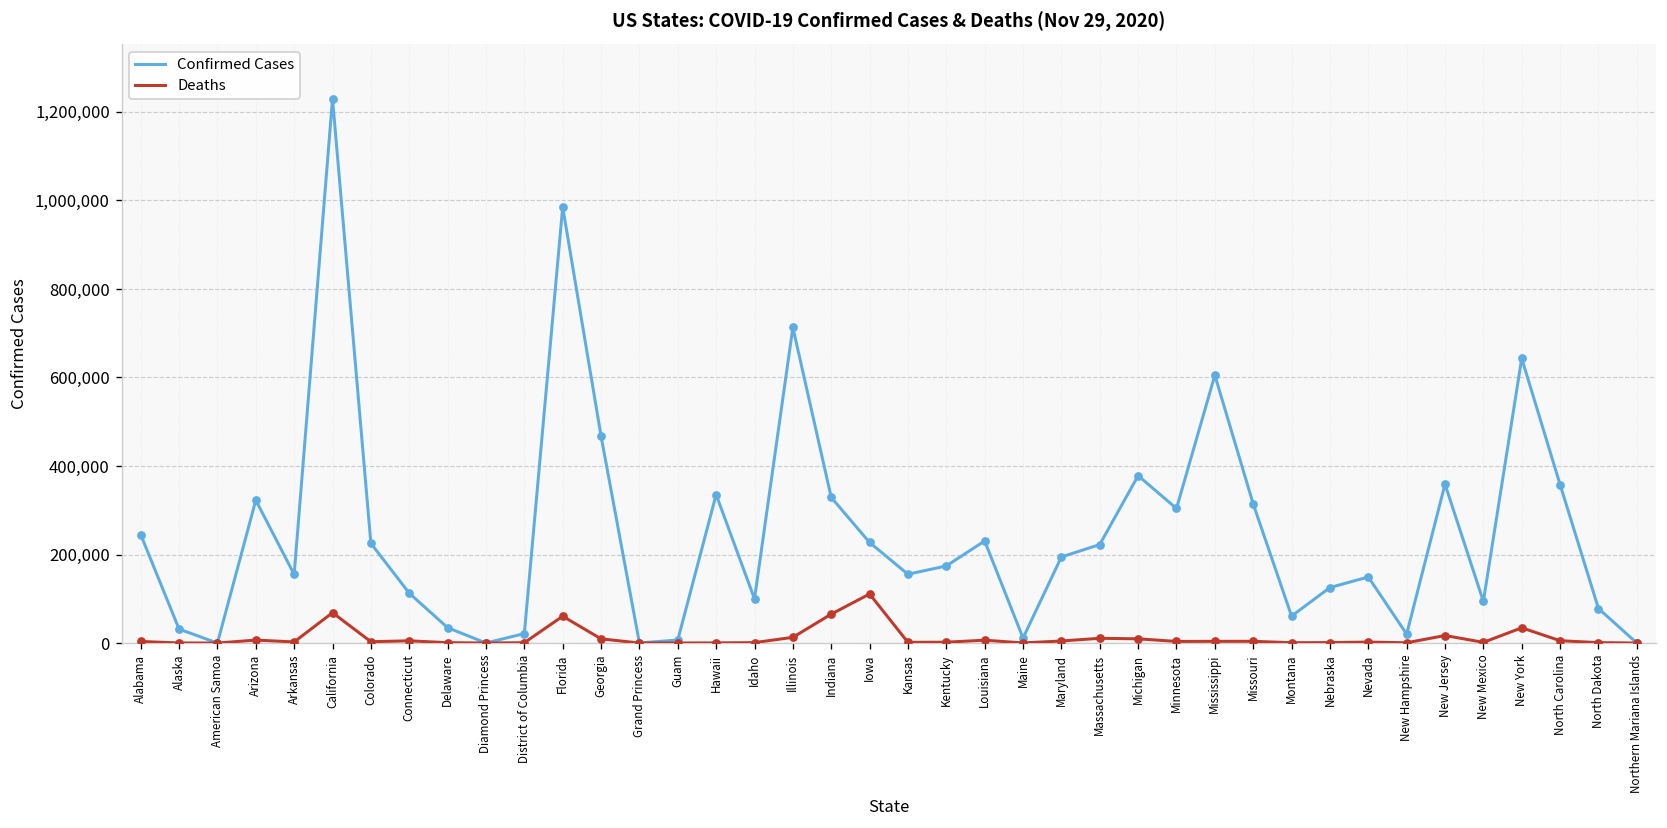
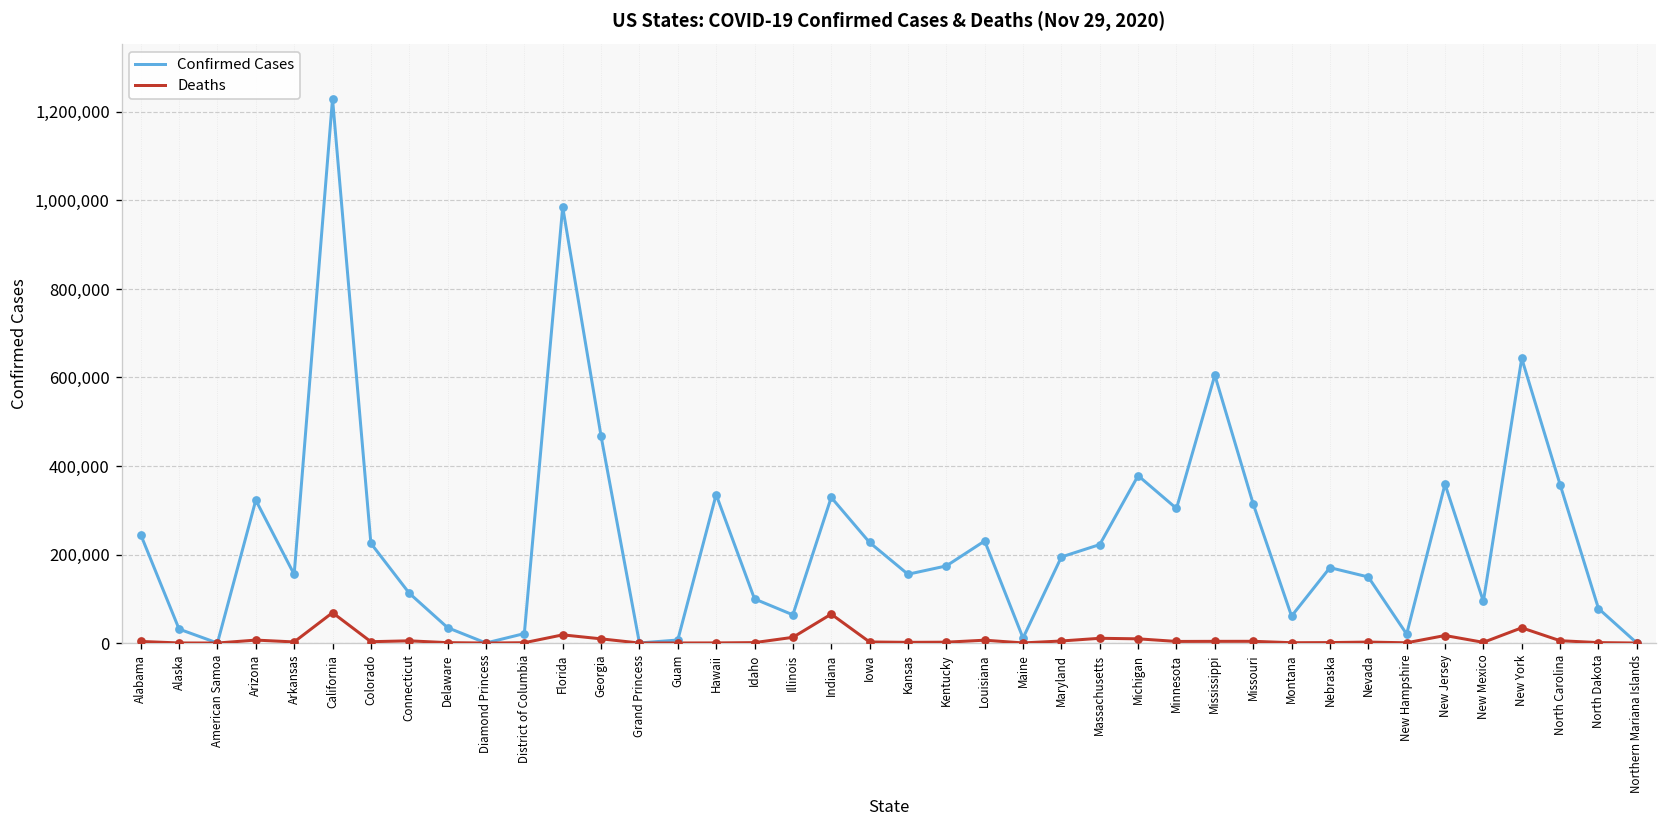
Deaths, Florida: 60,000 -> 20,000
Confirmed Cases, Illinois: 710,000 -> 60,000
Deaths, Iowa: 110,000 -> 0
Confirmed Cases, Nebraska: 130,000 -> 170,000
